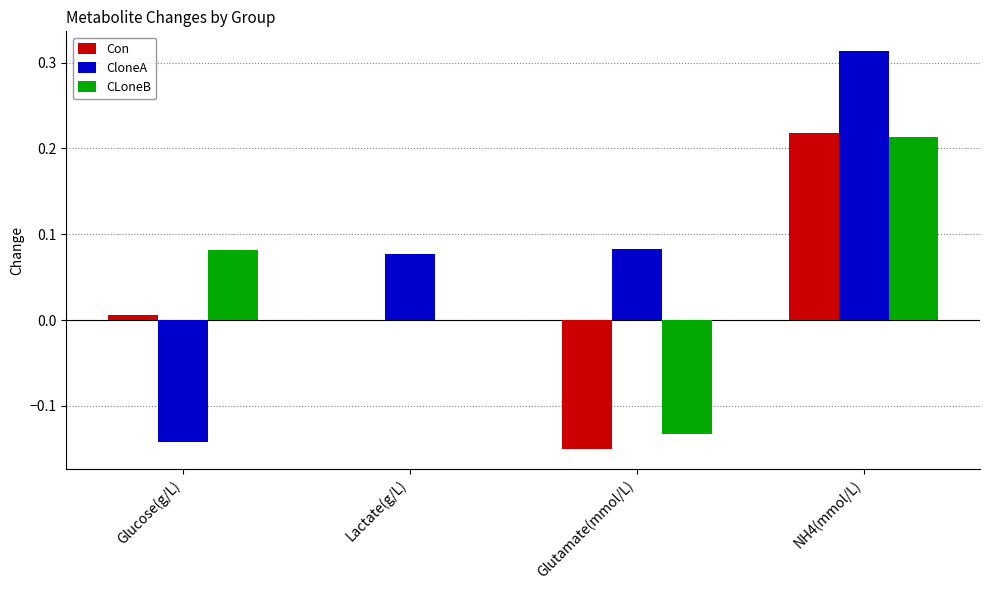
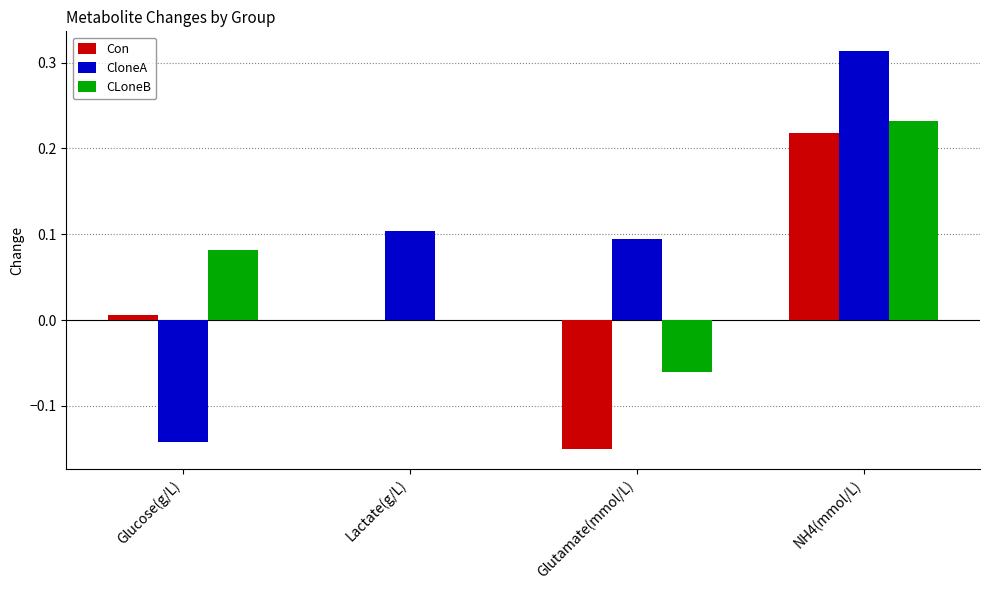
CloneA, Lactate(g/L): 0.08 -> 0.10
CloneA, Glutamate(mmol/L): 0.08 -> 0.09
CLoneB, Glutamate(mmol/L): -0.13 -> -0.06
CLoneB, NH4(mmol/L): 0.21 -> 0.23
